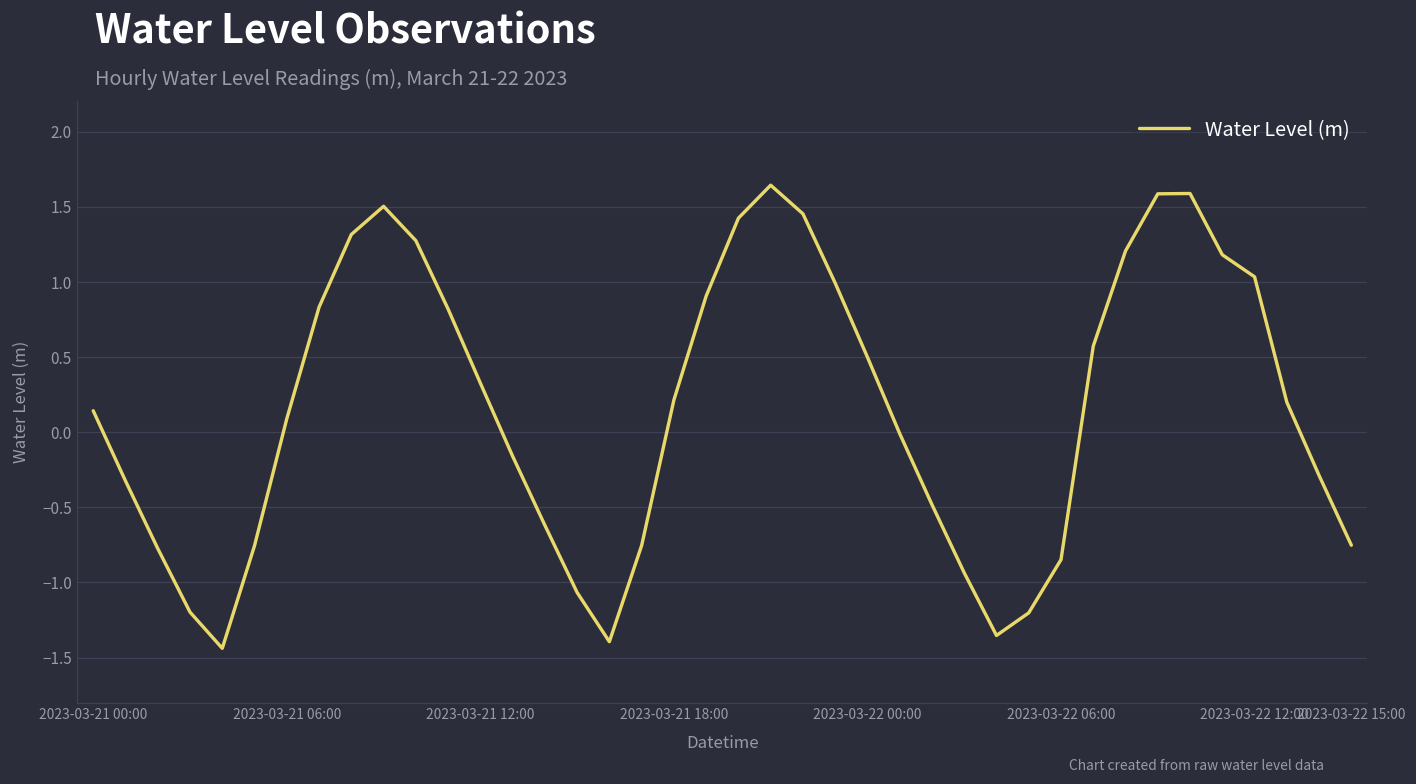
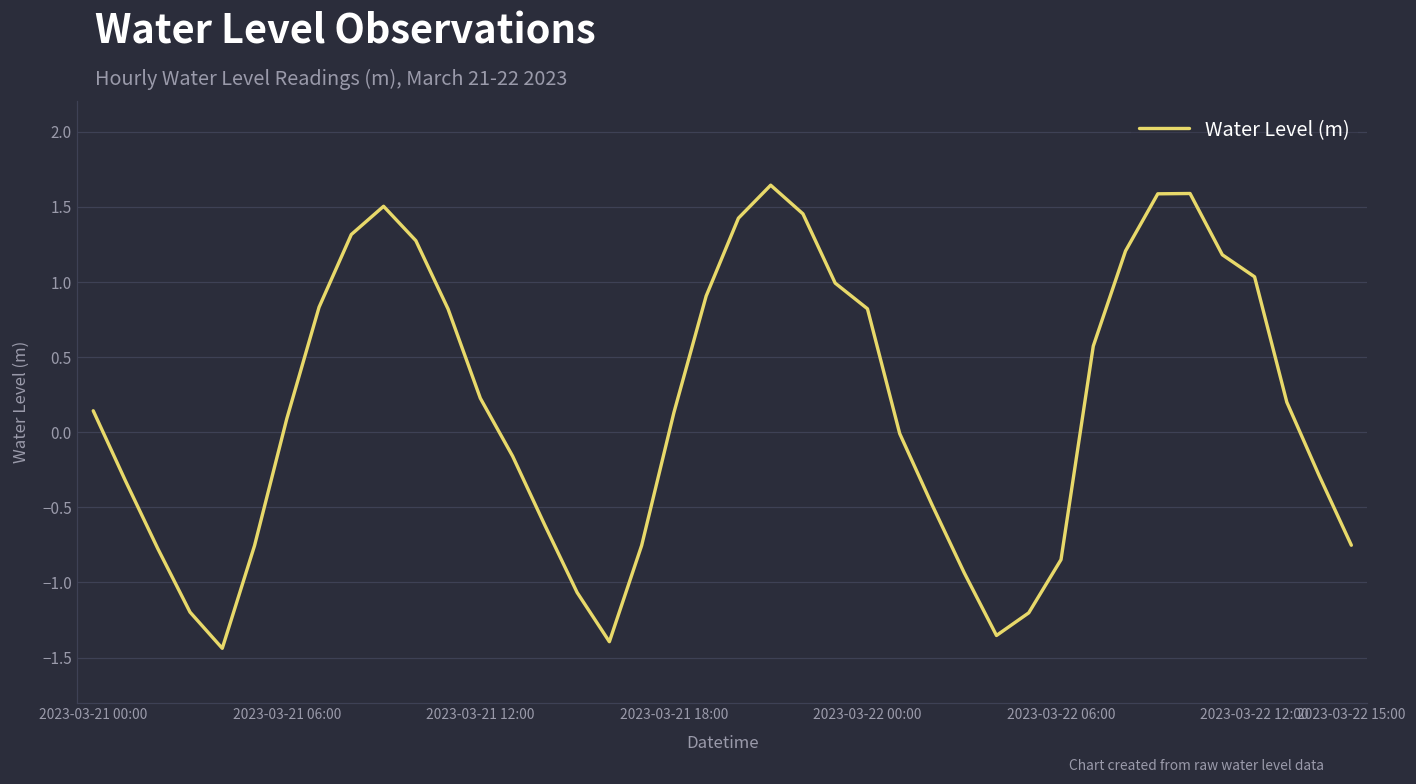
2023-03-21 12:00: 0.33 -> 0.23
2023-03-21 18:00: 0.21 -> 0.13
2023-03-22 00:00: 0.50 -> 0.82
